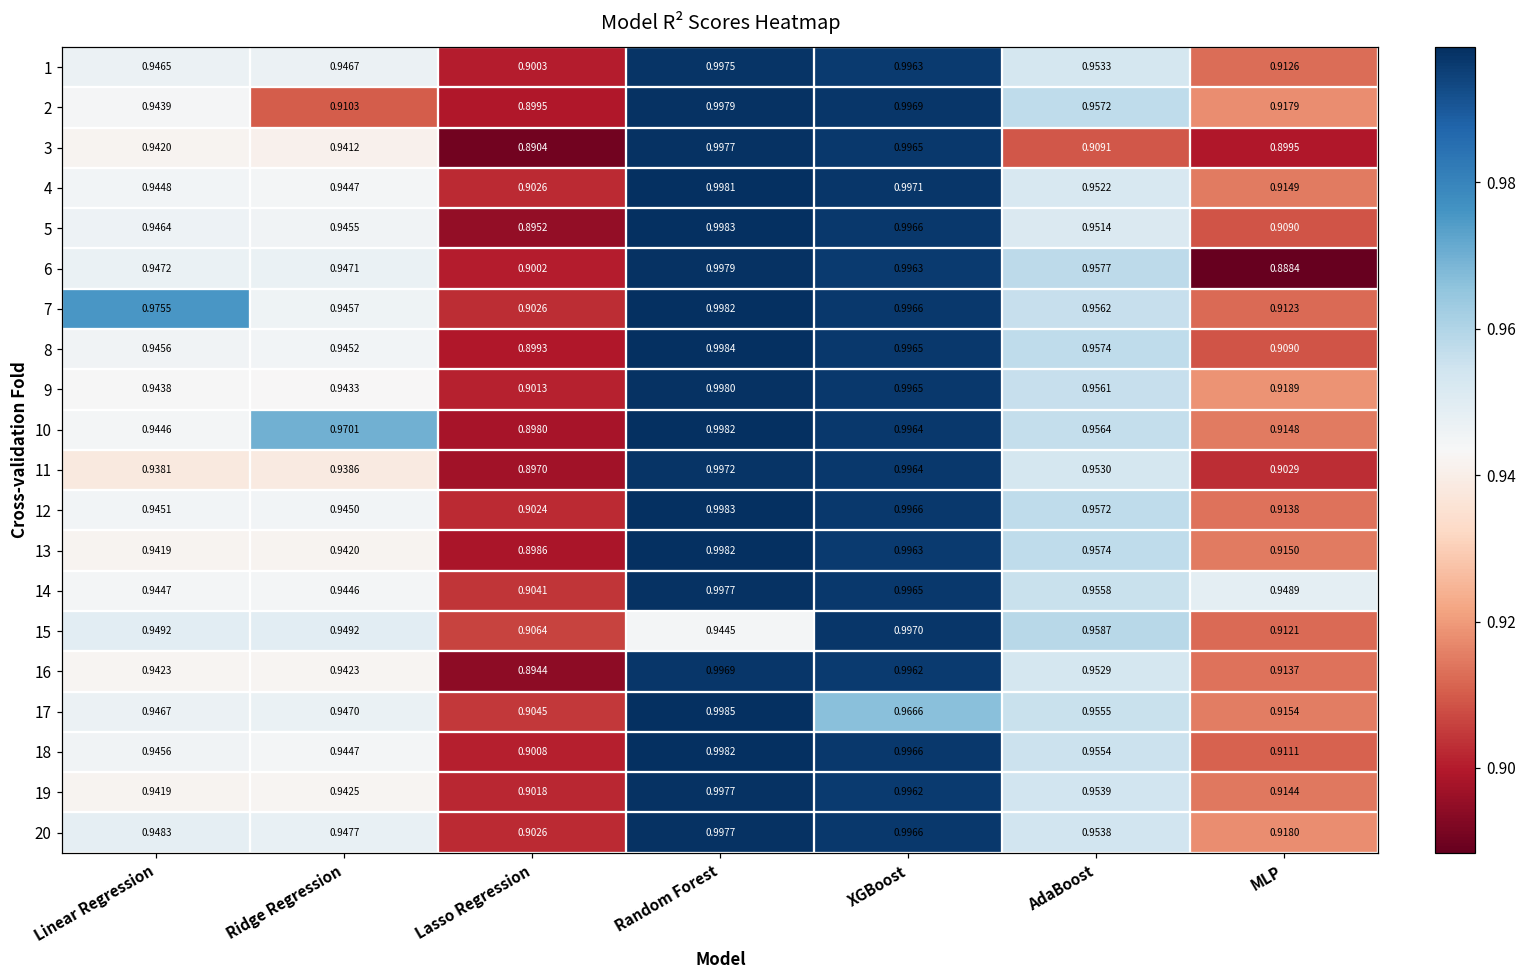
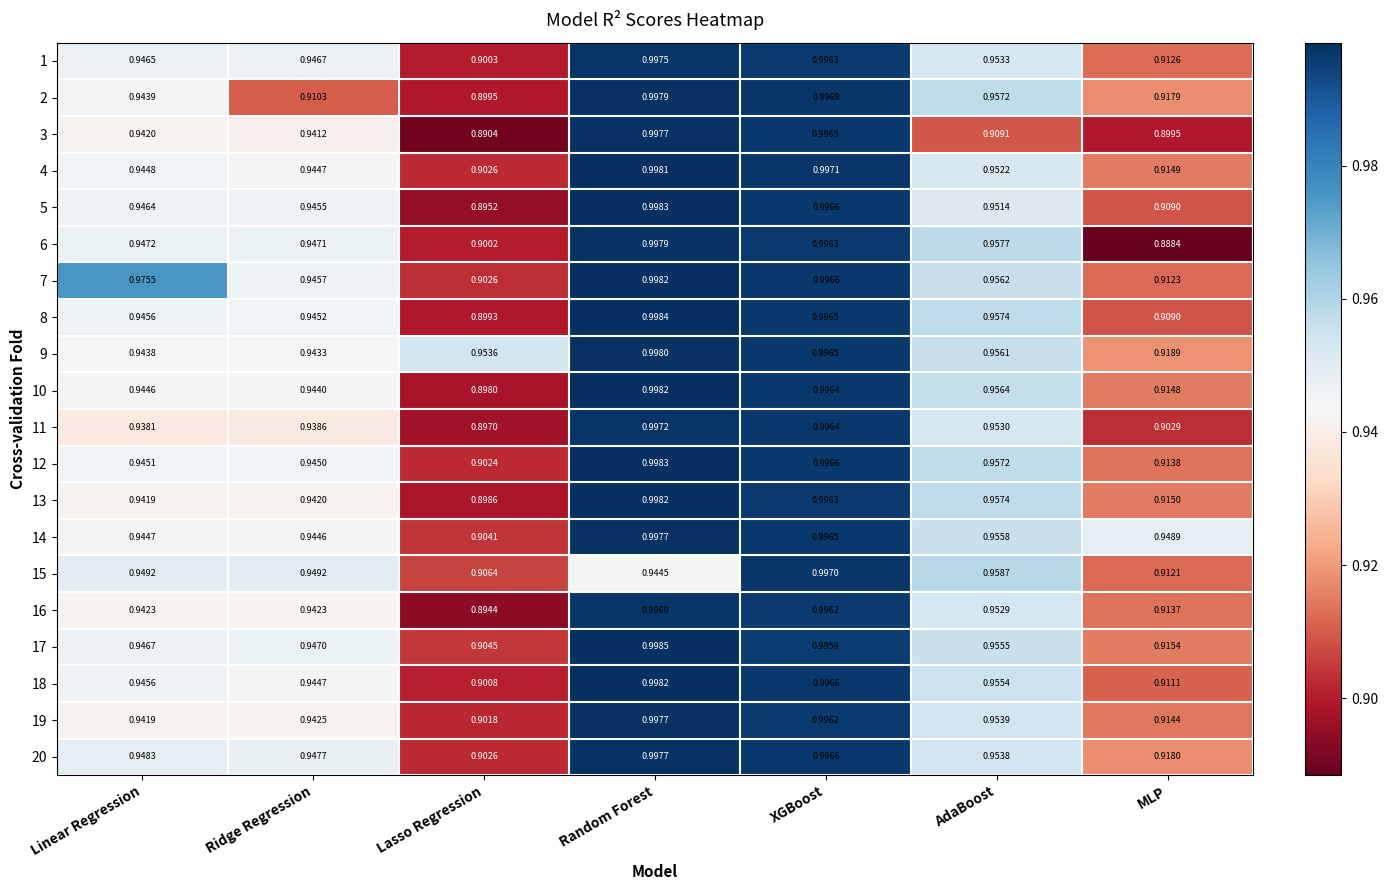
9, Lasso Regression: 0.9013 -> 0.9536
10, Ridge Regression: 0.9701 -> 0.9440
17, XGBoost: 0.9666 -> 0.9959
